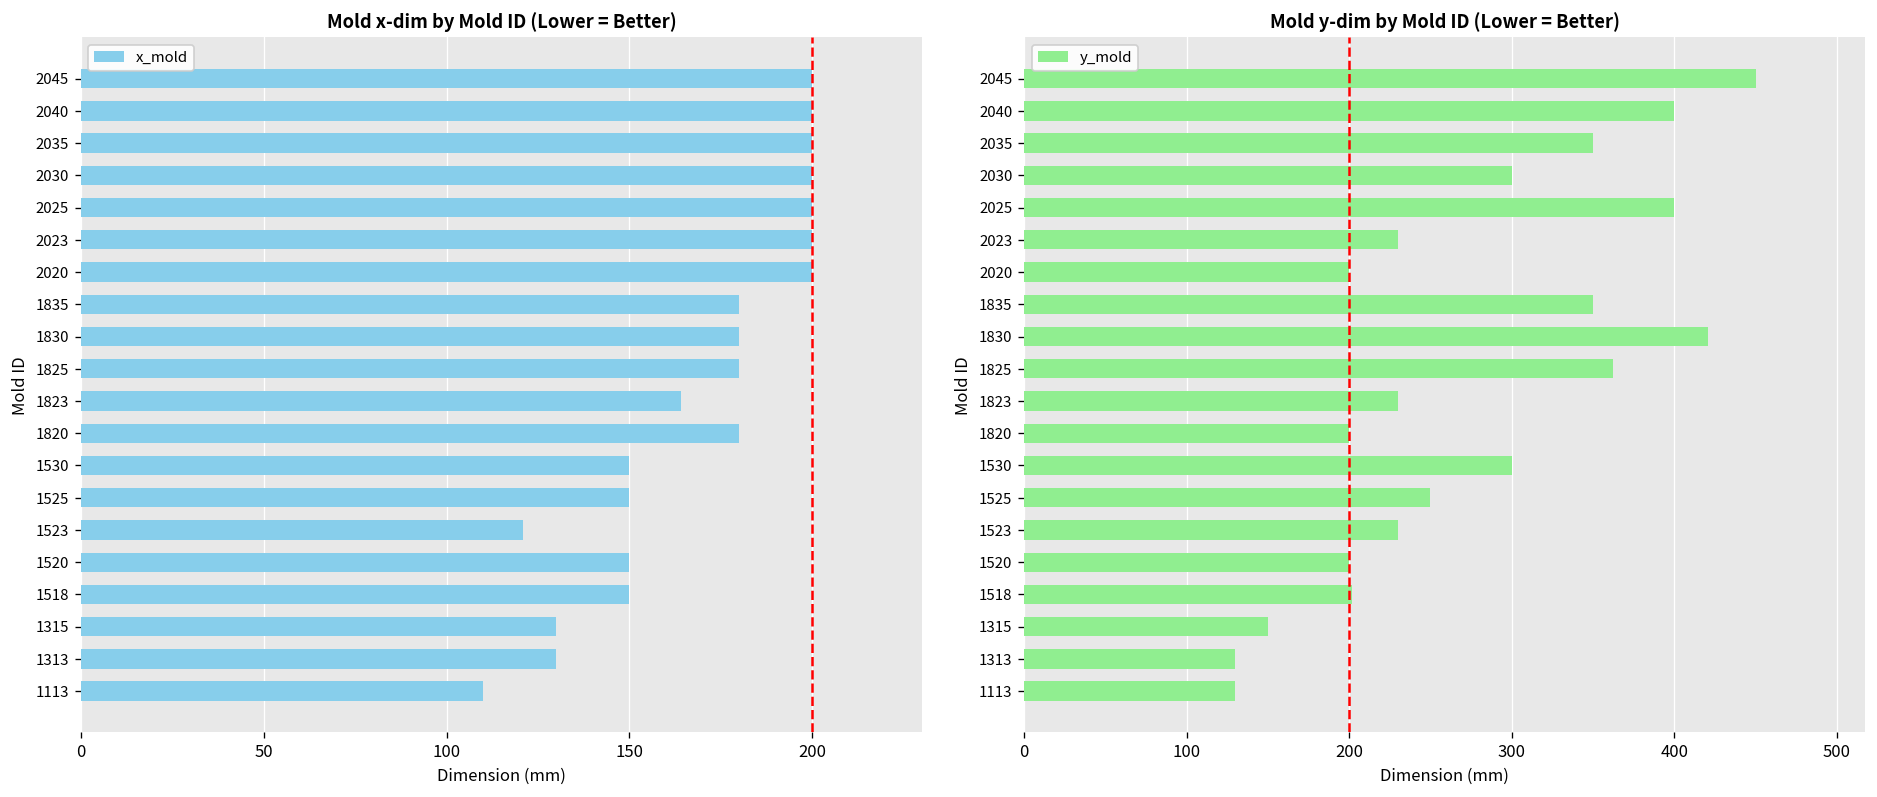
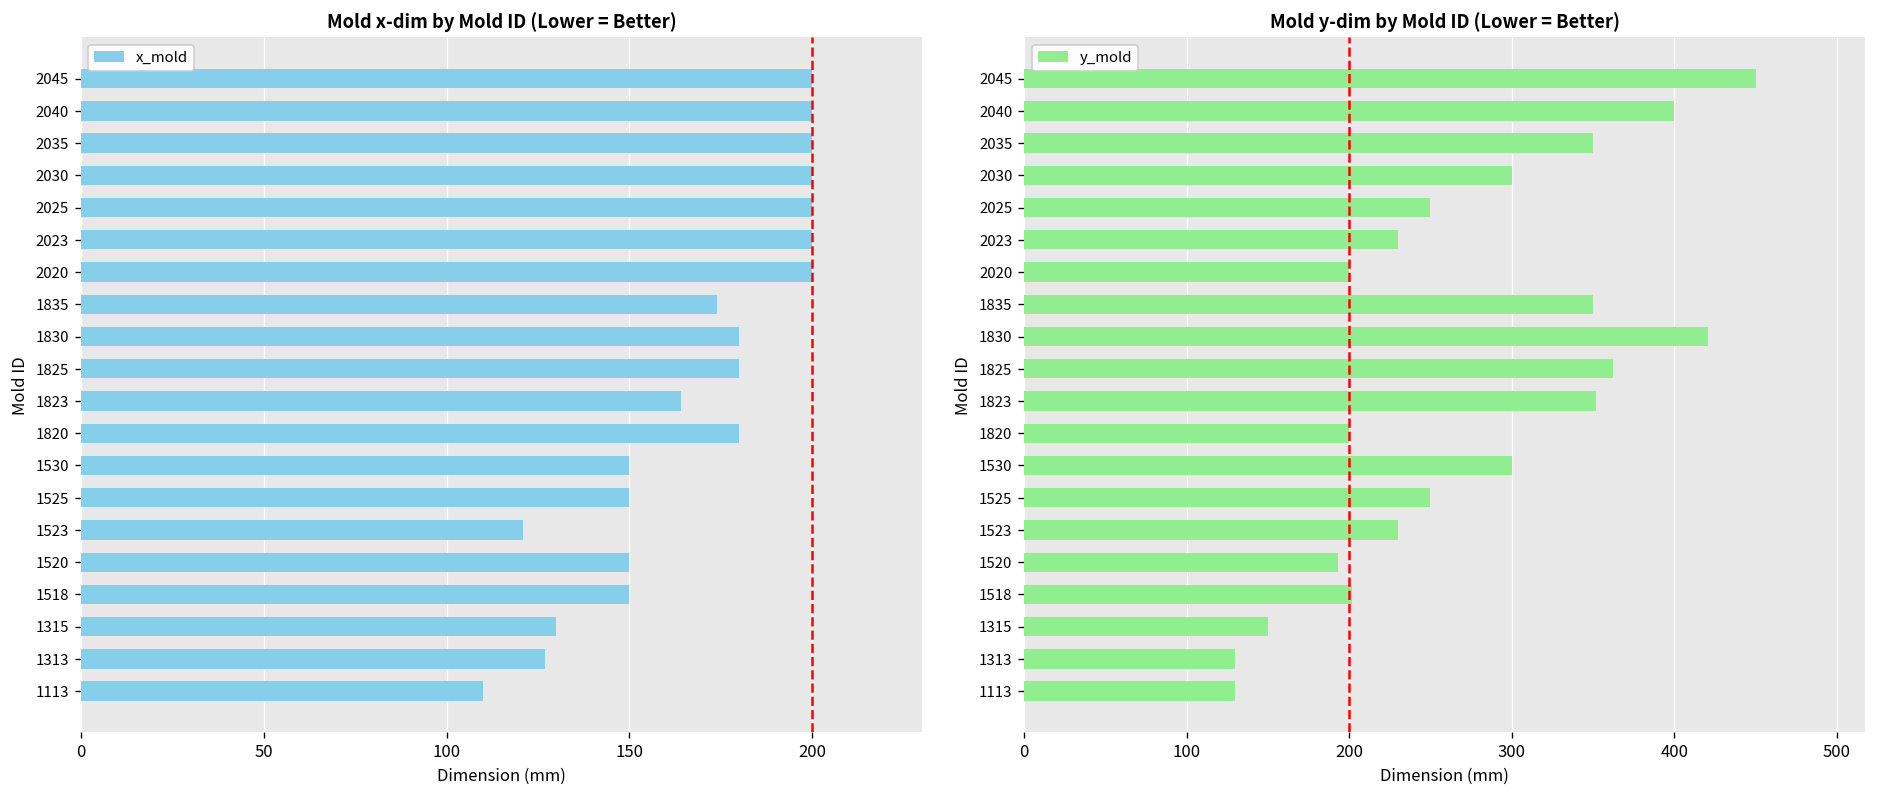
Mold x-dim by Mold ID (Lower = Better), 1835: 180 -> 174
Mold x-dim by Mold ID (Lower = Better), 1313: 130 -> 127
Mold y-dim by Mold ID (Lower = Better), 2025: 400 -> 250
Mold y-dim by Mold ID (Lower = Better), 1823: 230 -> 352
Mold y-dim by Mold ID (Lower = Better), 1520: 200 -> 193
